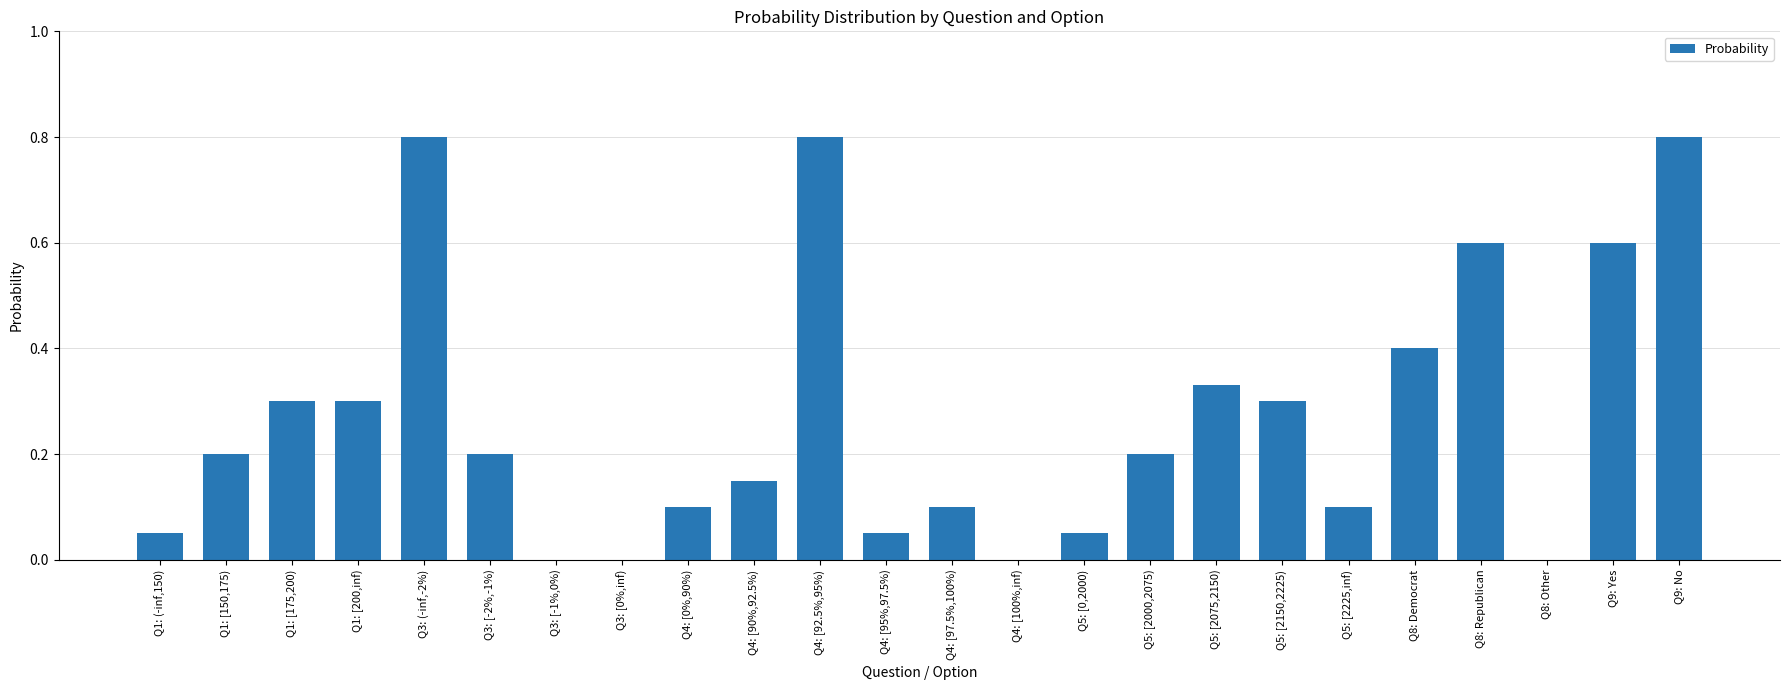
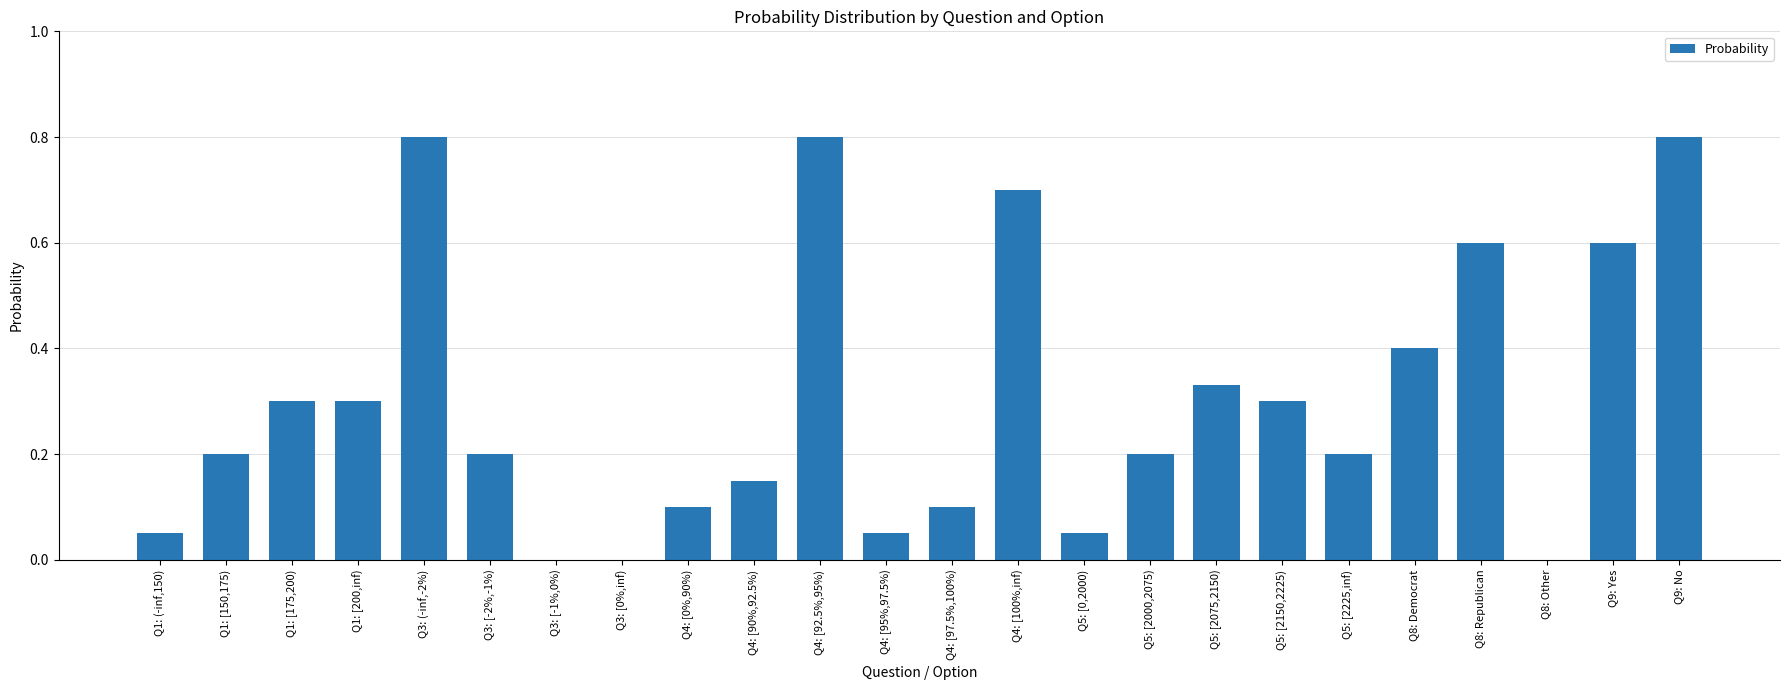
Q4: [100%,inf): 0.0 -> 0.7
Q5: [2225,inf): 0.1 -> 0.2
